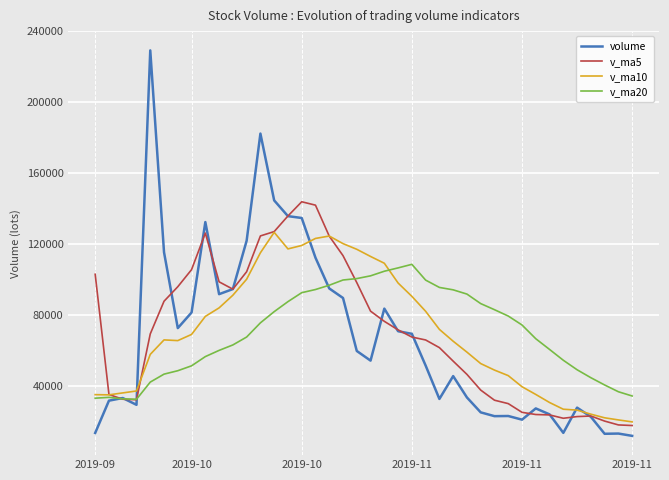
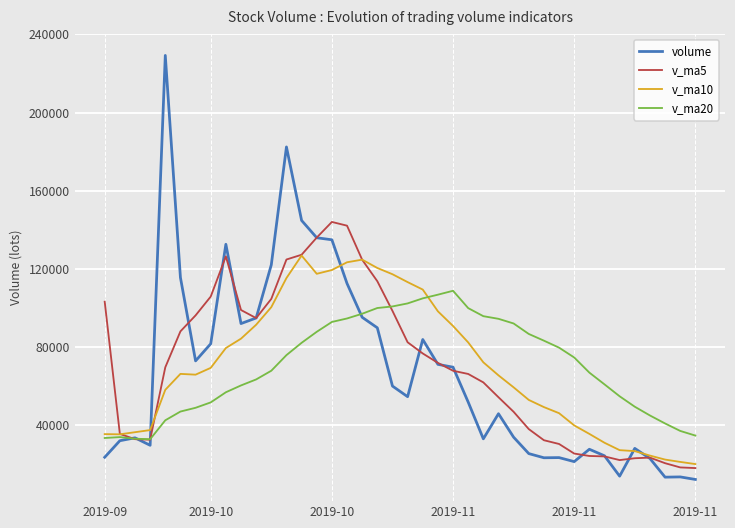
volume, 2019-09: 14000 -> 24000
